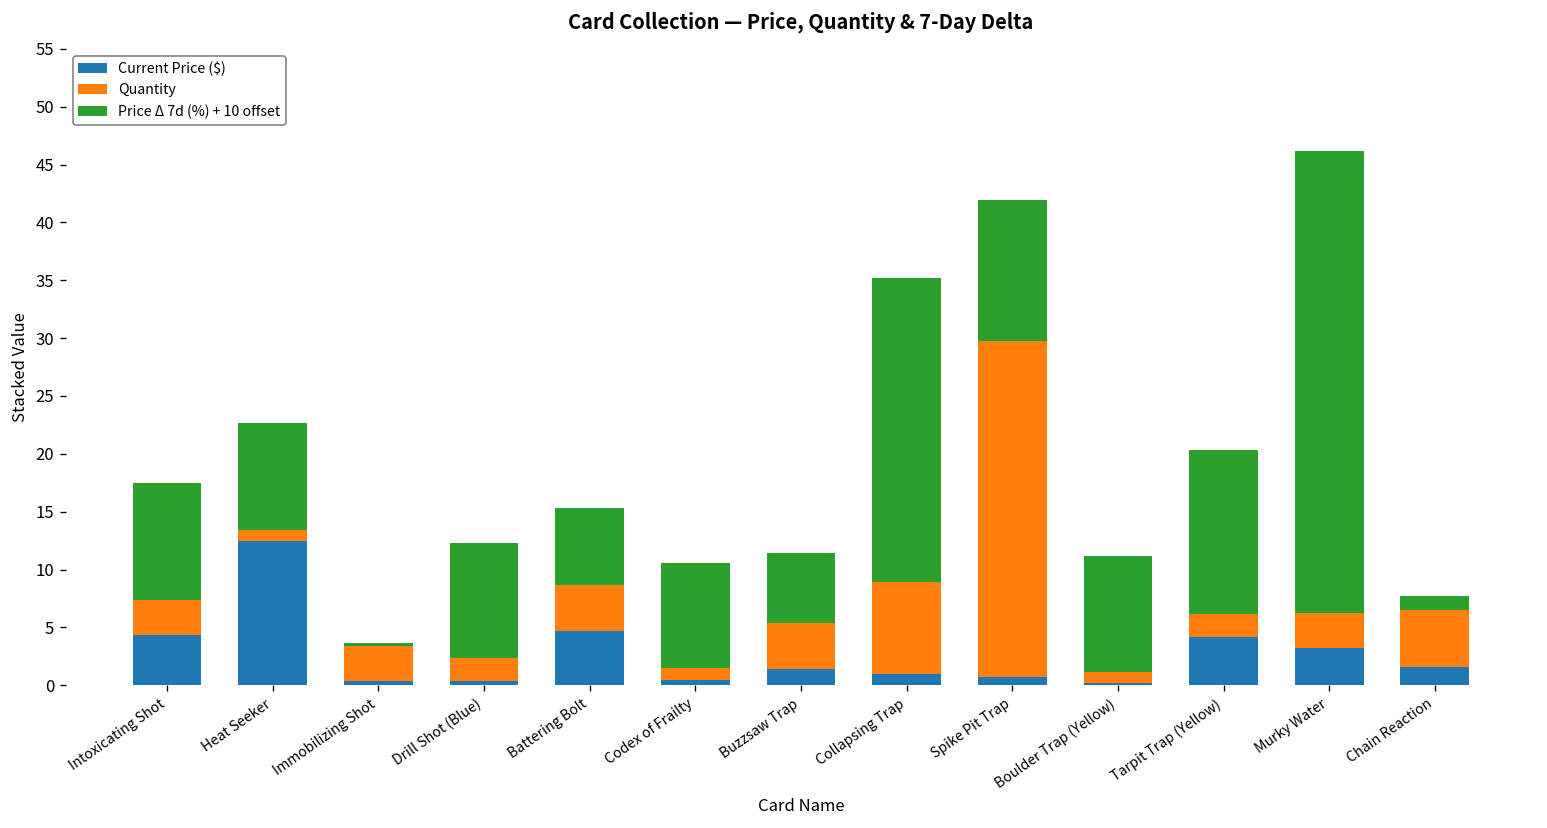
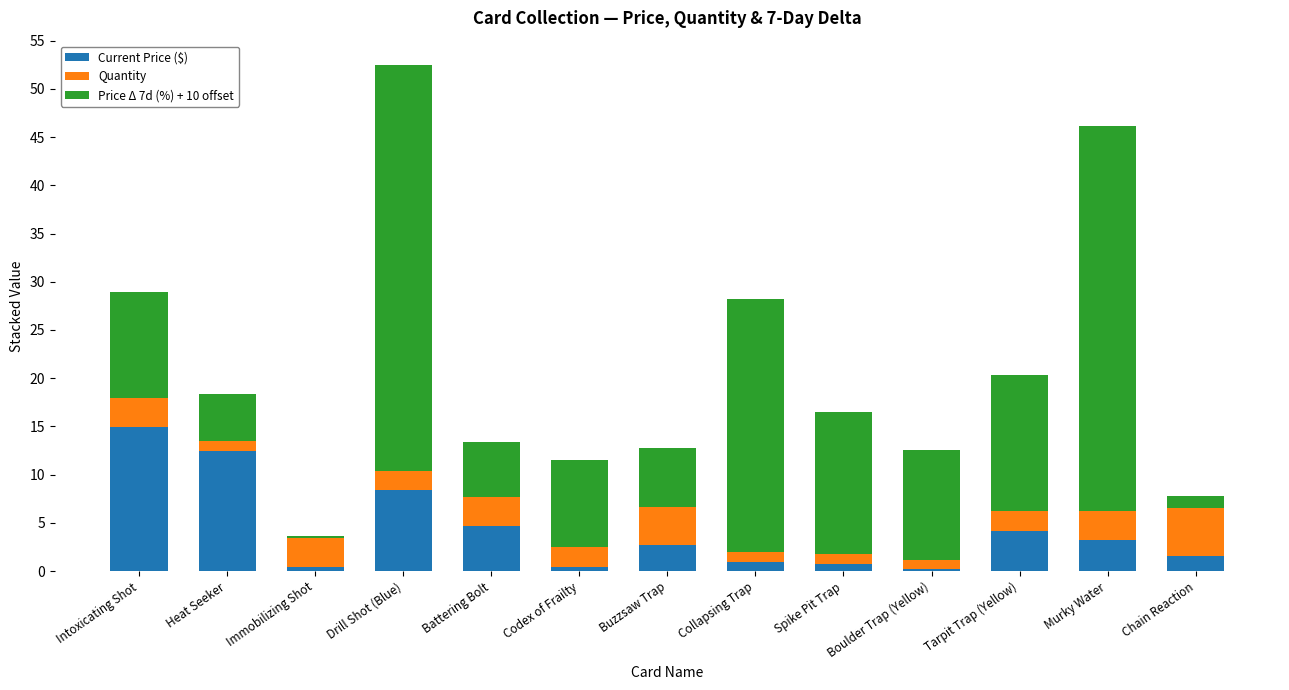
Current Price ($), Intoxicating Shot: 4 -> 15
Price Δ 7d (%) + 10 offset, Intoxicating Shot: 10 -> 11
Price Δ 7d (%) + 10 offset, Heat Seeker: 9 -> 5
Current Price ($), Drill Shot (Blue): 0 -> 8
Price Δ 7d (%) + 10 offset, Drill Shot (Blue): 10 -> 42
Quantity, Battering Bolt: 4 -> 3
Price Δ 7d (%) + 10 offset, Battering Bolt: 7 -> 6
Quantity, Codex of Frailty: 1 -> 2
Current Price ($), Buzzsaw Trap: 1 -> 3
Quantity, Collapsing Trap: 8 -> 1
Quantity, Spike Pit Trap: 29 -> 1
Price Δ 7d (%) + 10 offset, Spike Pit Trap: 12 -> 15
Price Δ 7d (%) + 10 offset, Boulder Trap (Yellow): 10 -> 11
